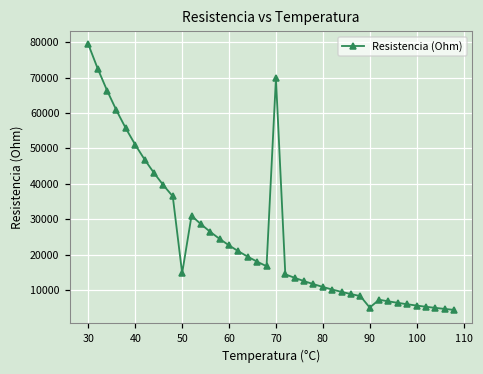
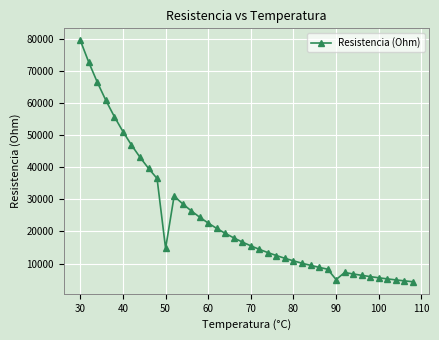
70: 70000 -> 16000
